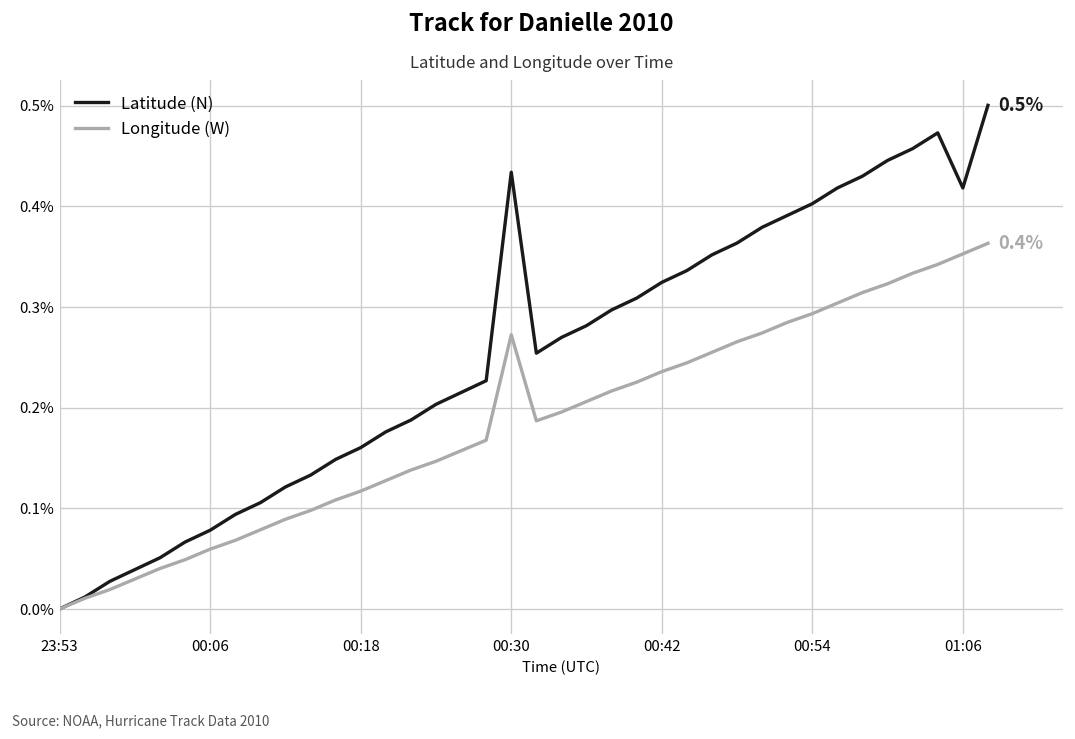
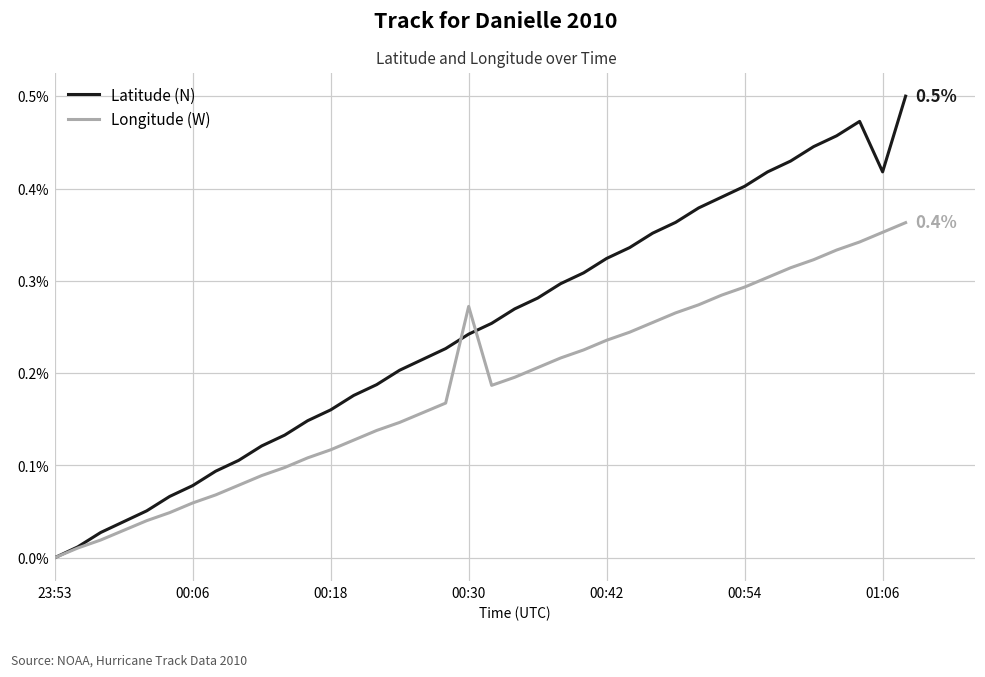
Latitude (N), 00:30: 0.43% -> 0.24%
